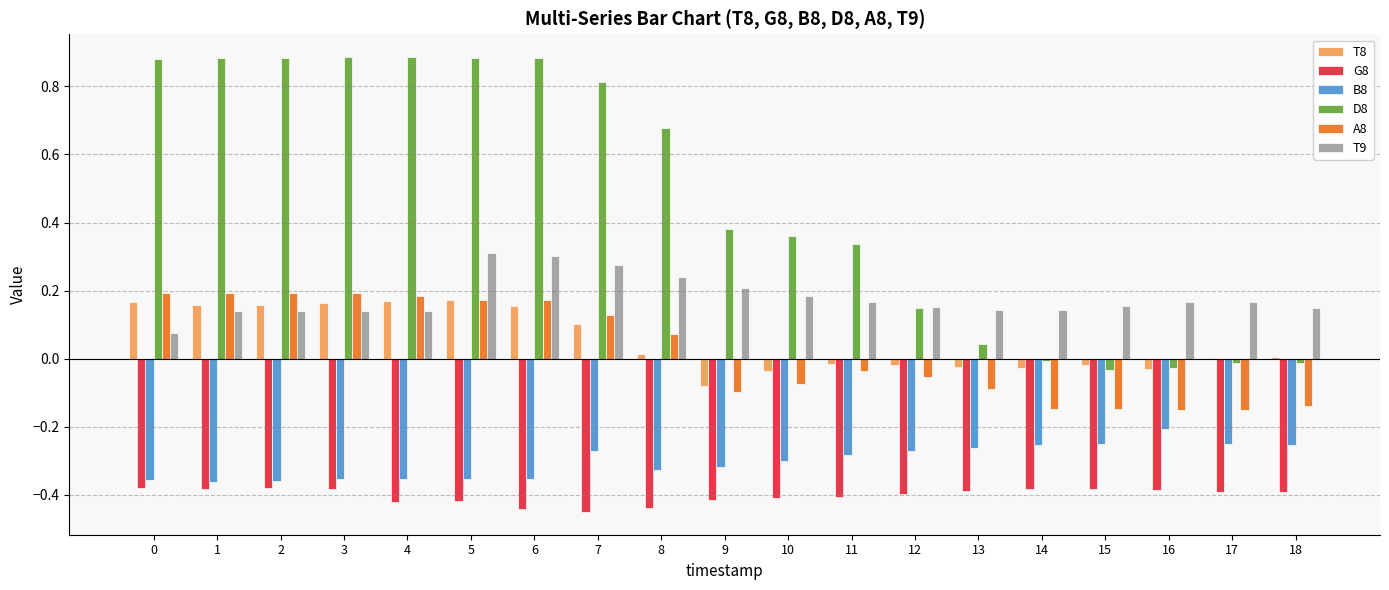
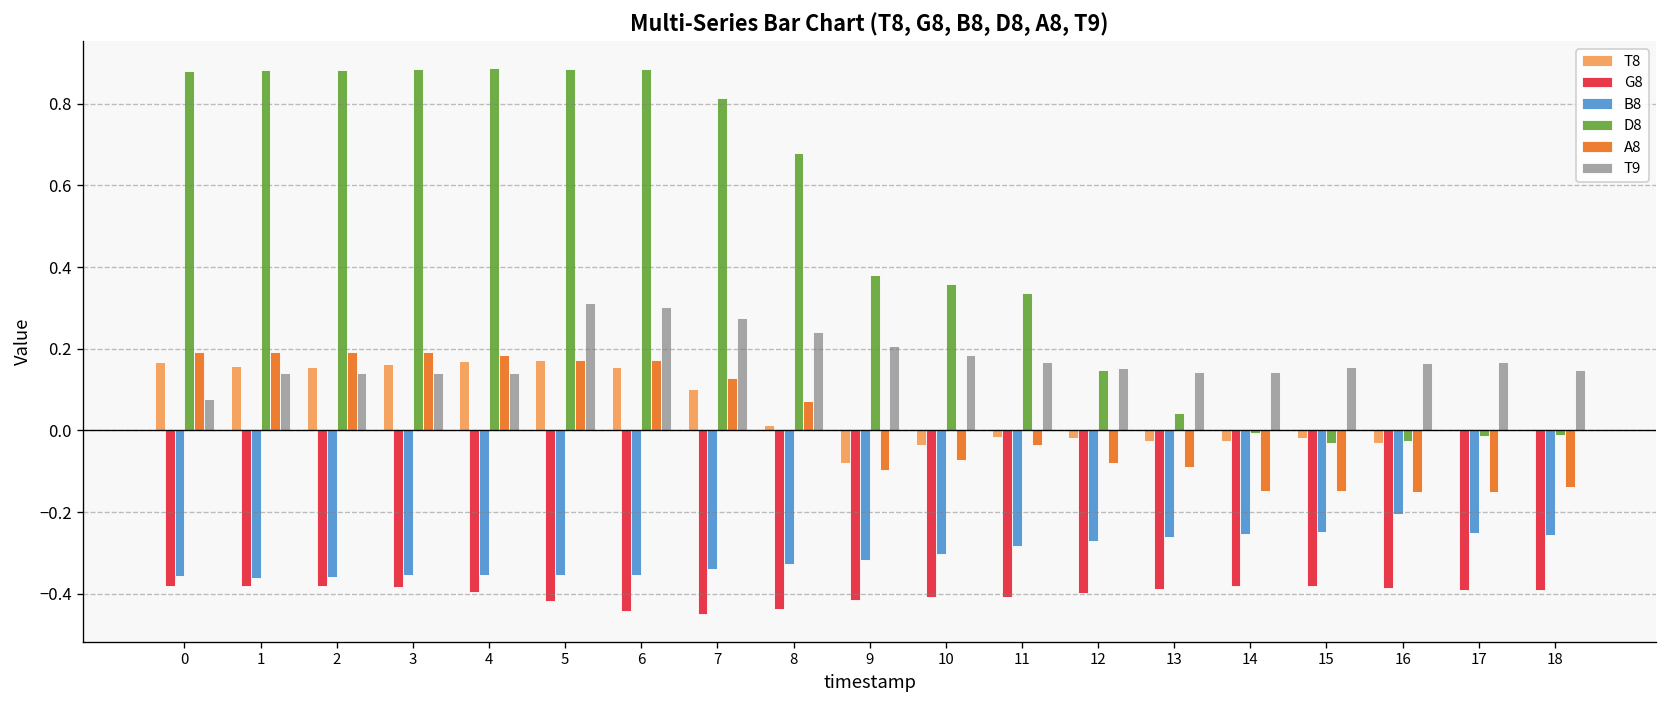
G8, 4: -0.42 -> -0.40
B8, 7: -0.27 -> -0.34
A8, 12: -0.05 -> -0.08
